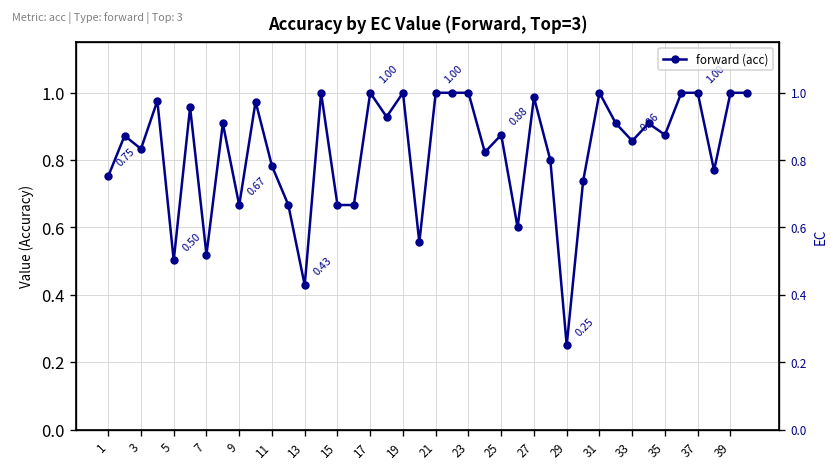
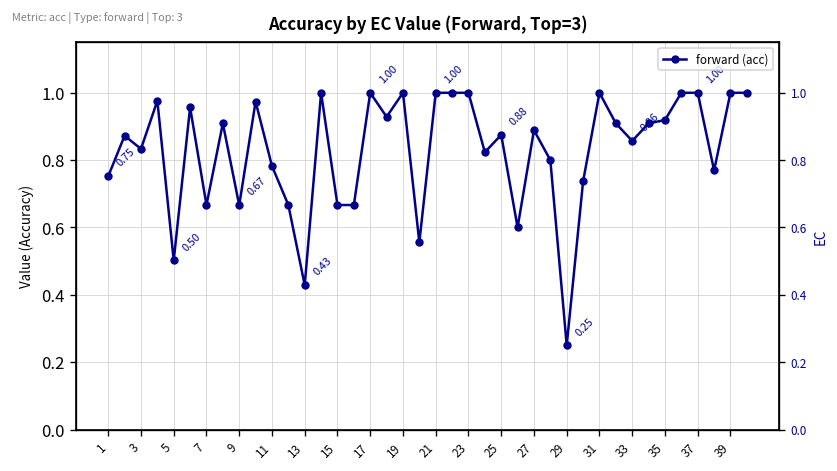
7: 0.52 -> 0.67
27: 0.99 -> 0.89
35: 0.88 -> 0.92
